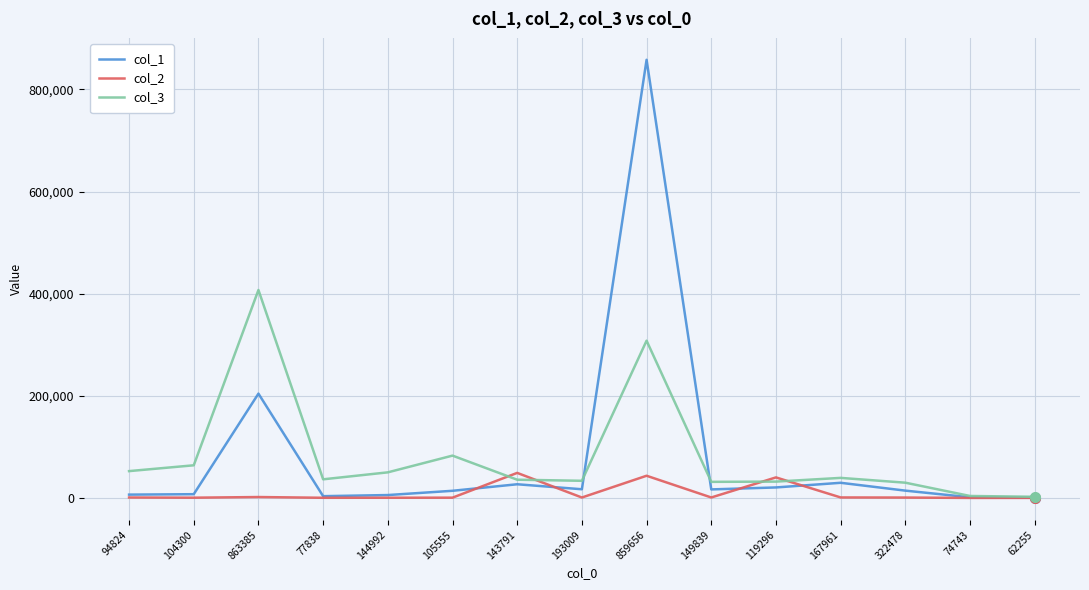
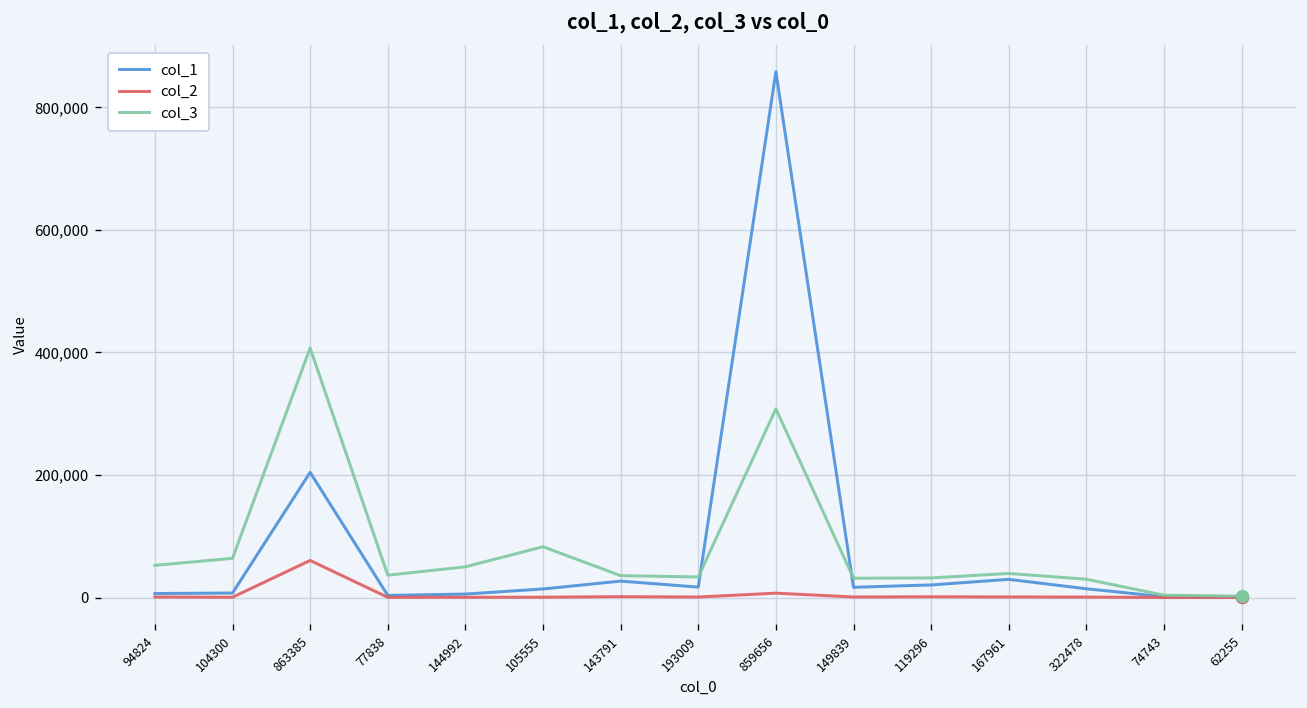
col_2, 863385: 0 -> 60,000
col_2, 143791: 50,000 -> 0
col_2, 859656: 40,000 -> 10,000
col_2, 119296: 40,000 -> 0
